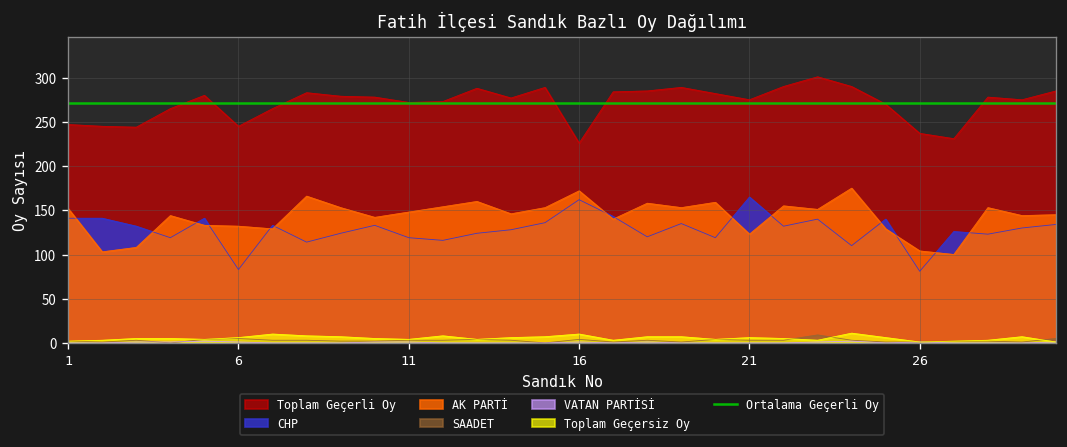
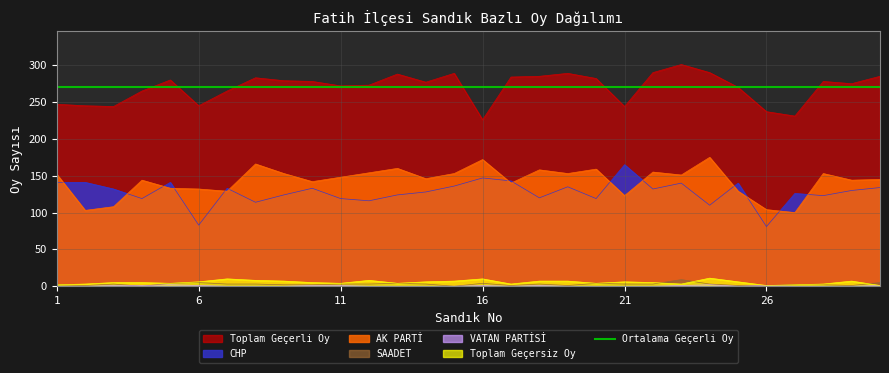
CHP, 16: 160 -> 150
Toplam Geçerli Oy, 21: 280 -> 240
